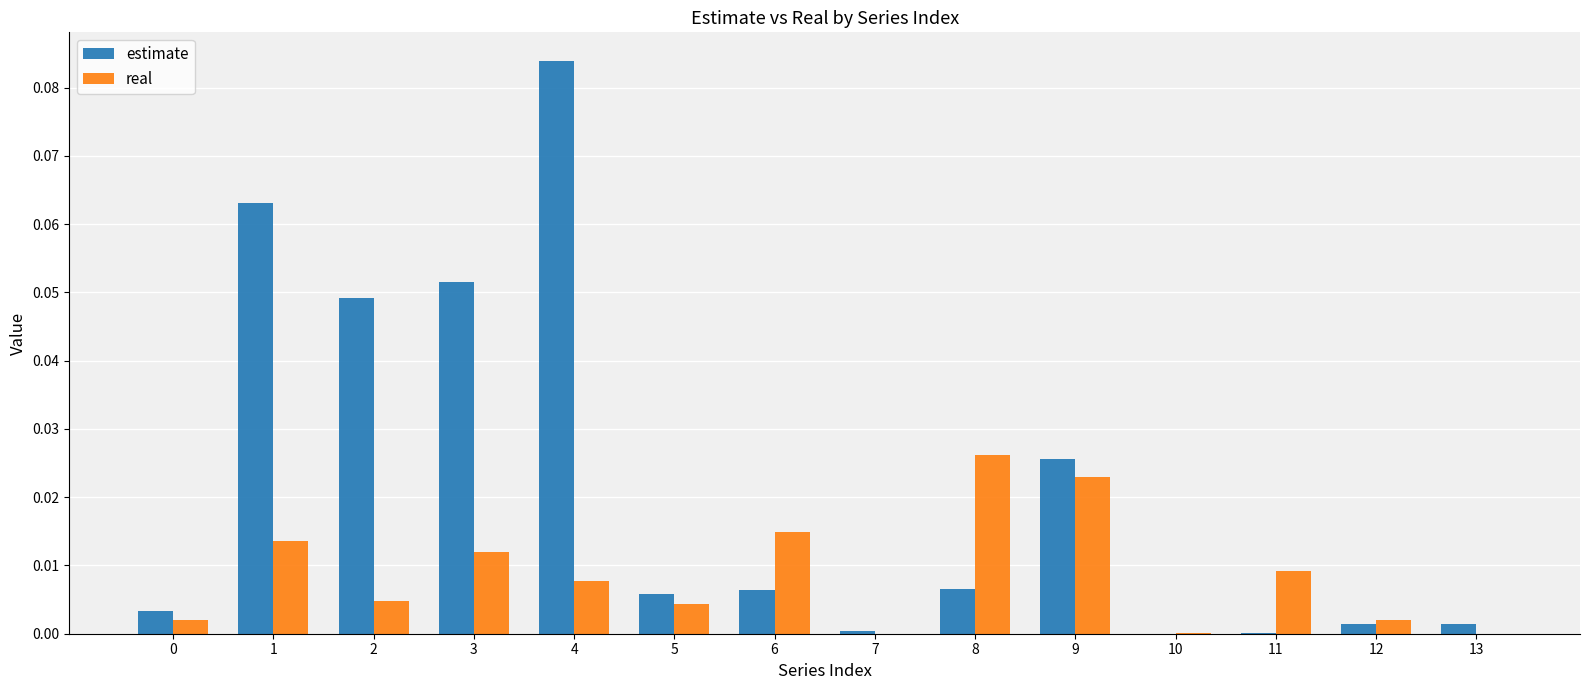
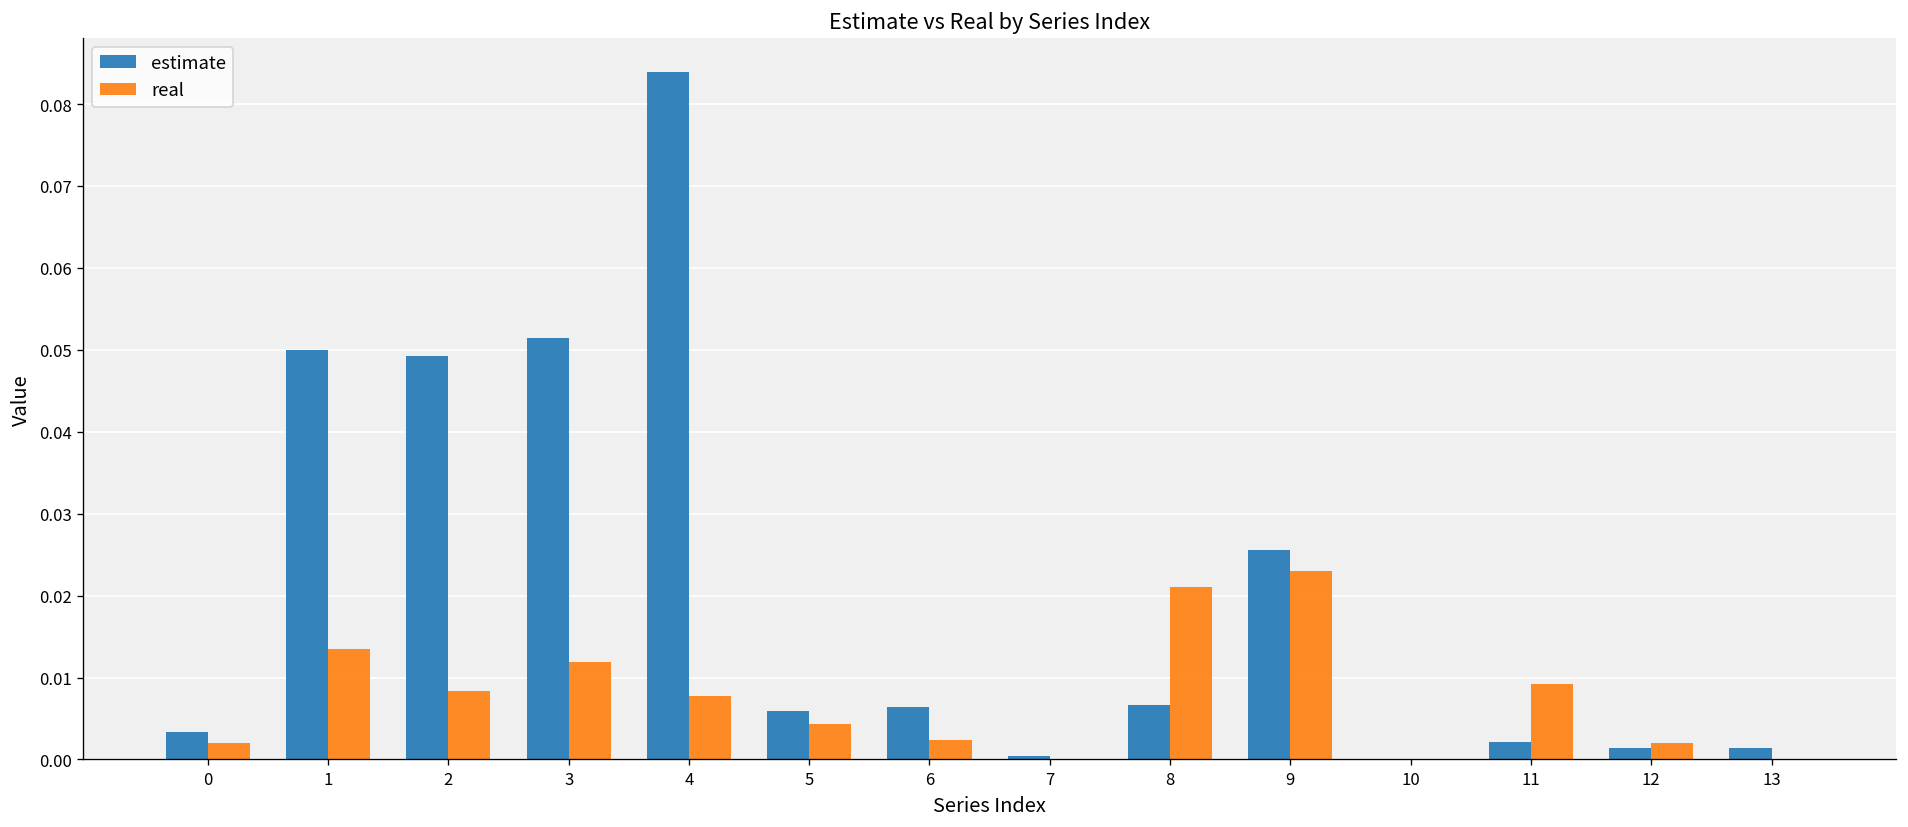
estimate, 1: 0.063 -> 0.050
real, 2: 0.005 -> 0.008
real, 6: 0.015 -> 0.002
real, 8: 0.026 -> 0.021
estimate, 11: 0.000 -> 0.002
